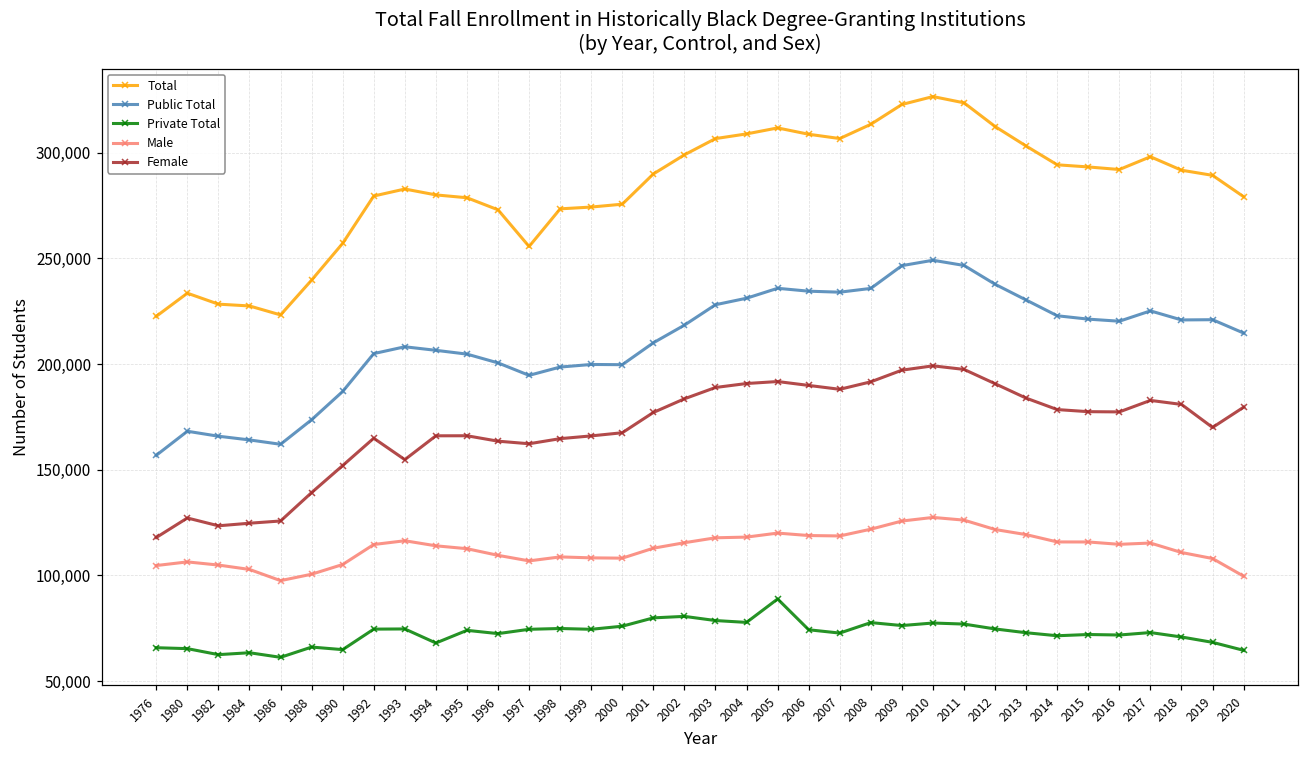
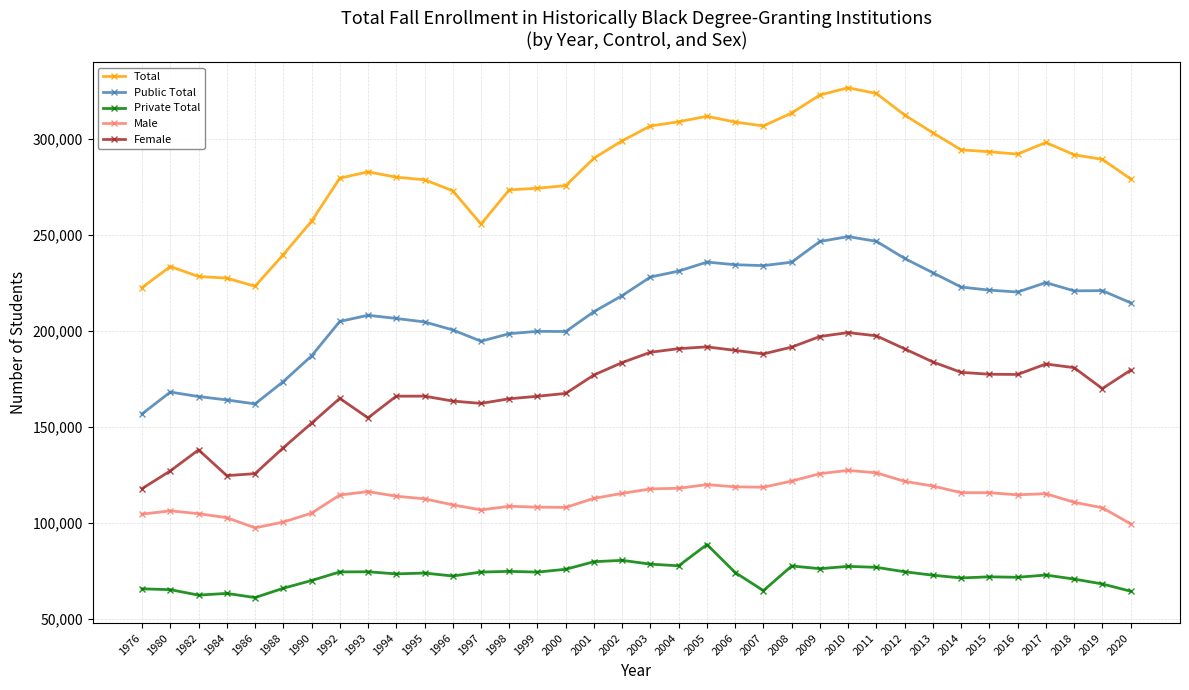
Female, 1982: 123,000 -> 138,000
Private Total, 1990: 65,000 -> 70,000
Private Total, 1994: 68,000 -> 74,000
Private Total, 2007: 73,000 -> 65,000
